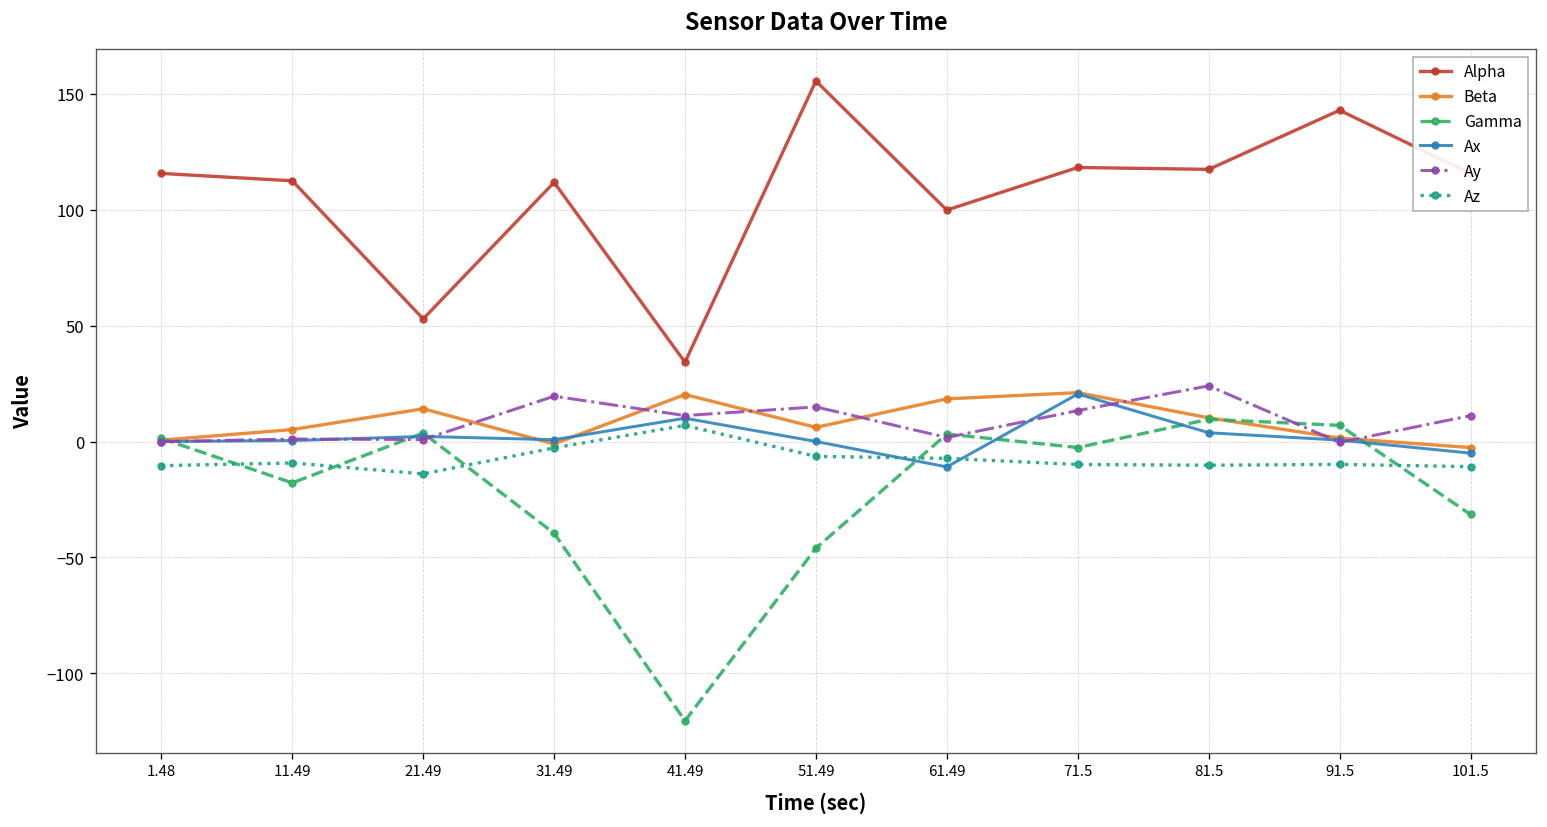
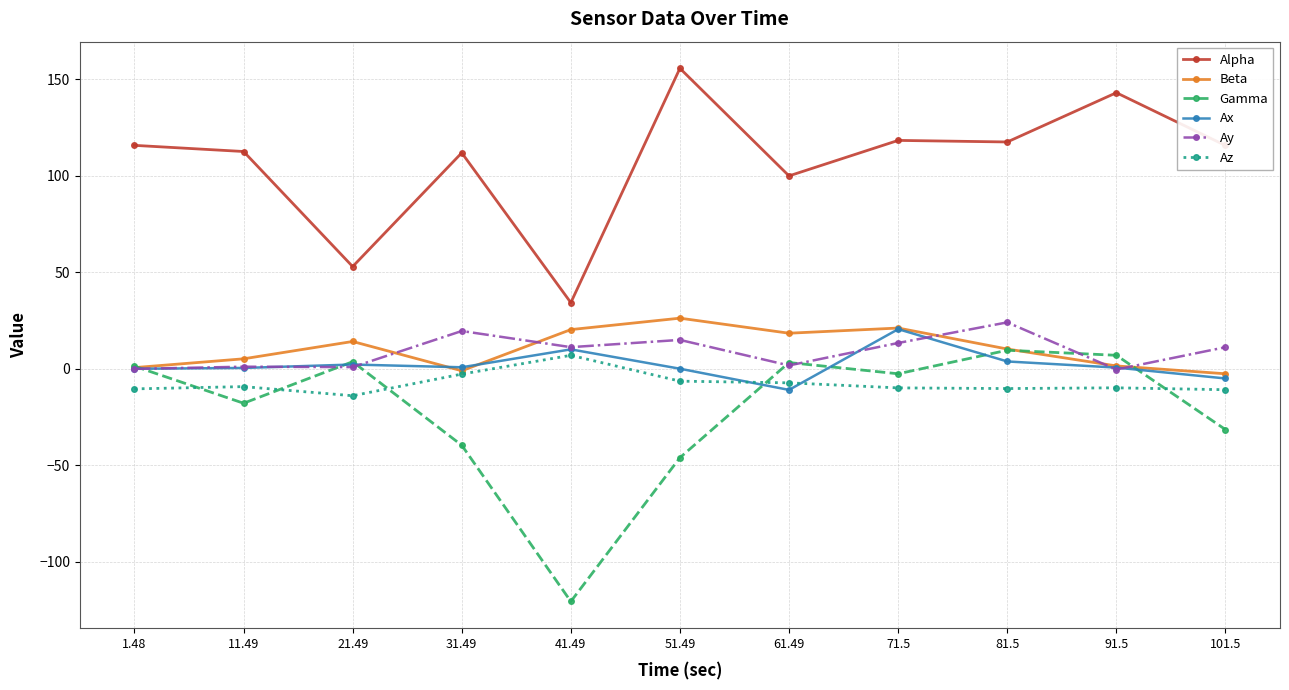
Beta, 51.49: 6 -> 26
